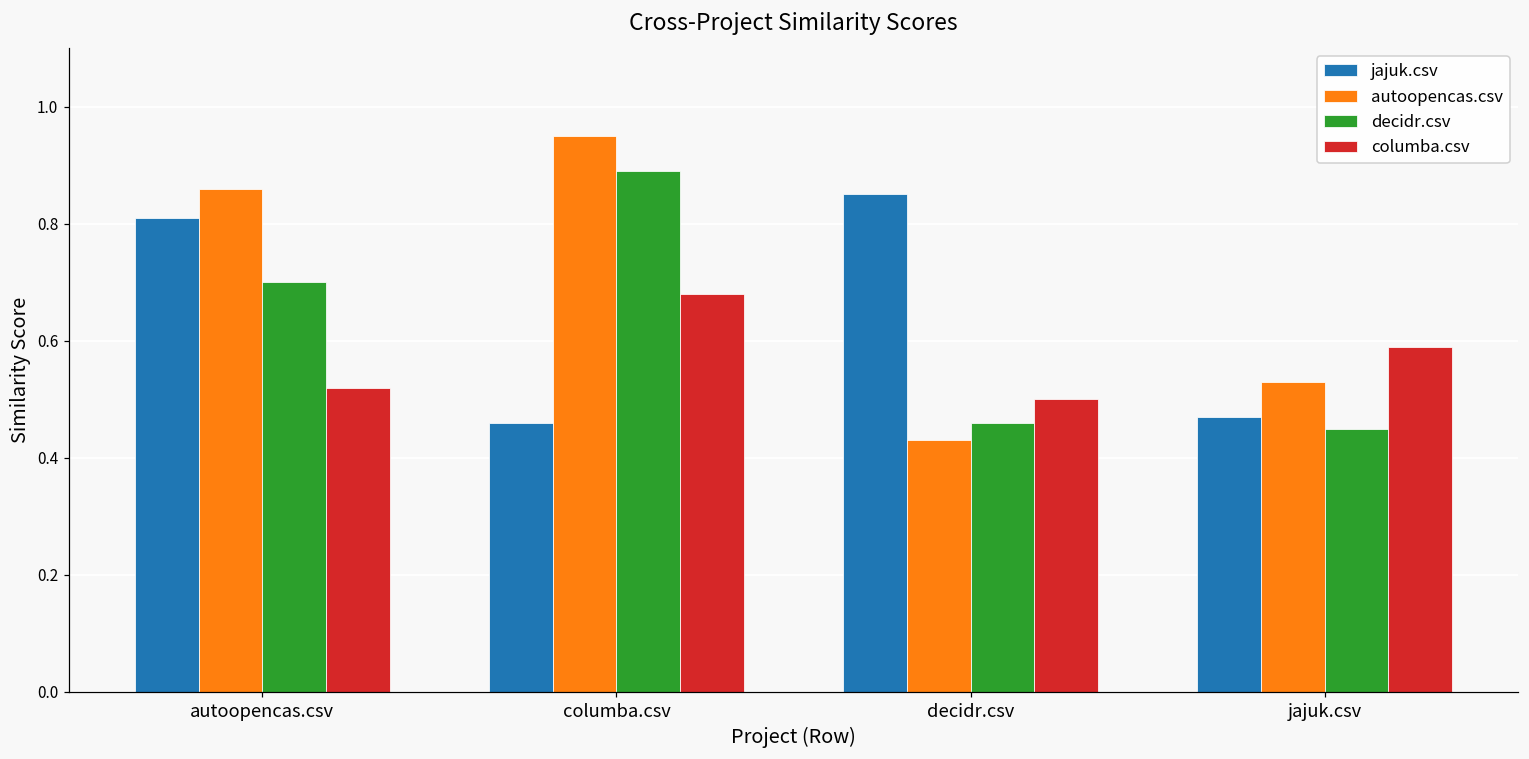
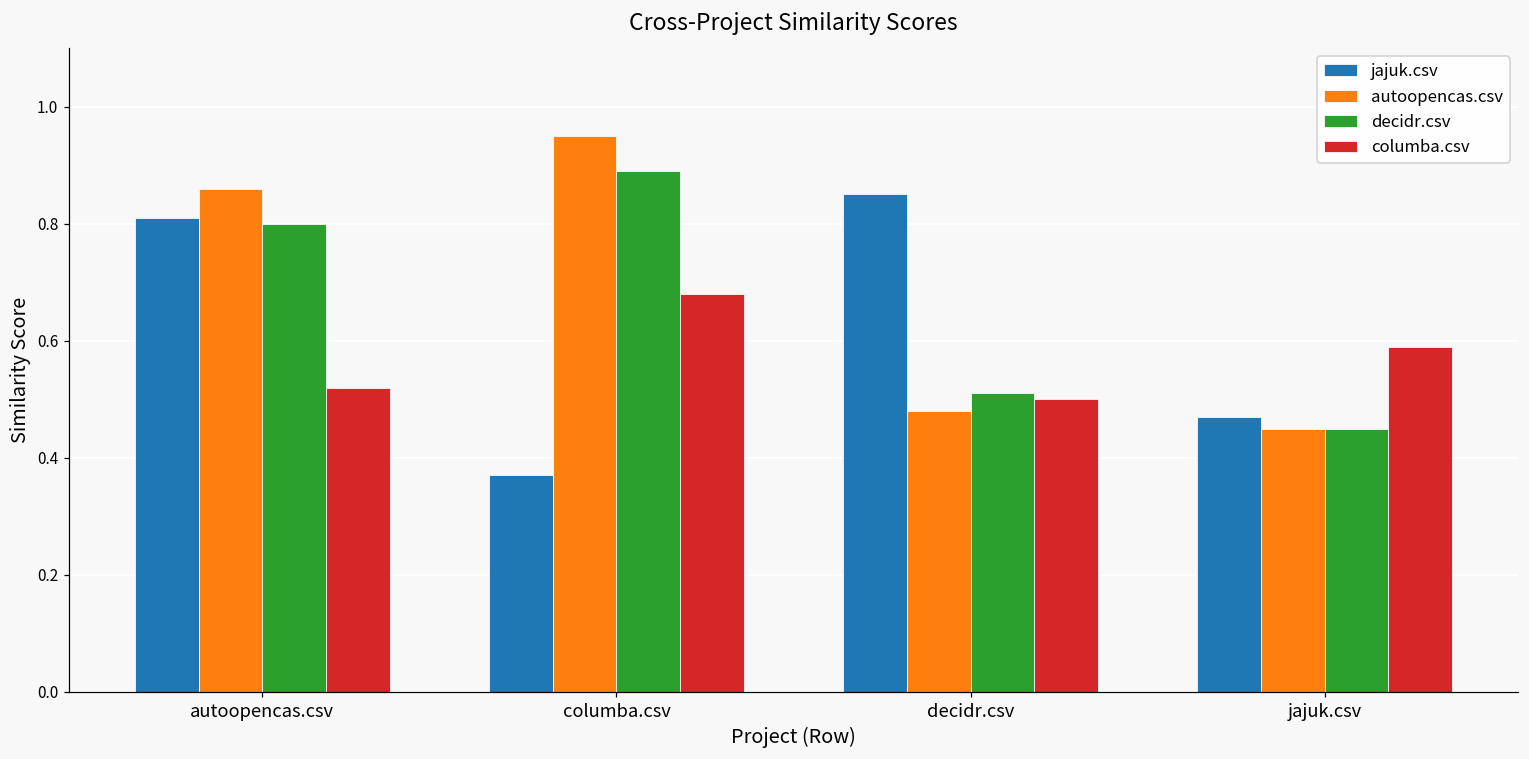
decidr.csv, autoopencas.csv: 0.7 -> 0.8
jajuk.csv, columba.csv: 0.46 -> 0.37
autoopencas.csv, decidr.csv: 0.43 -> 0.48
decidr.csv, decidr.csv: 0.46 -> 0.51
autoopencas.csv, jajuk.csv: 0.53 -> 0.45
